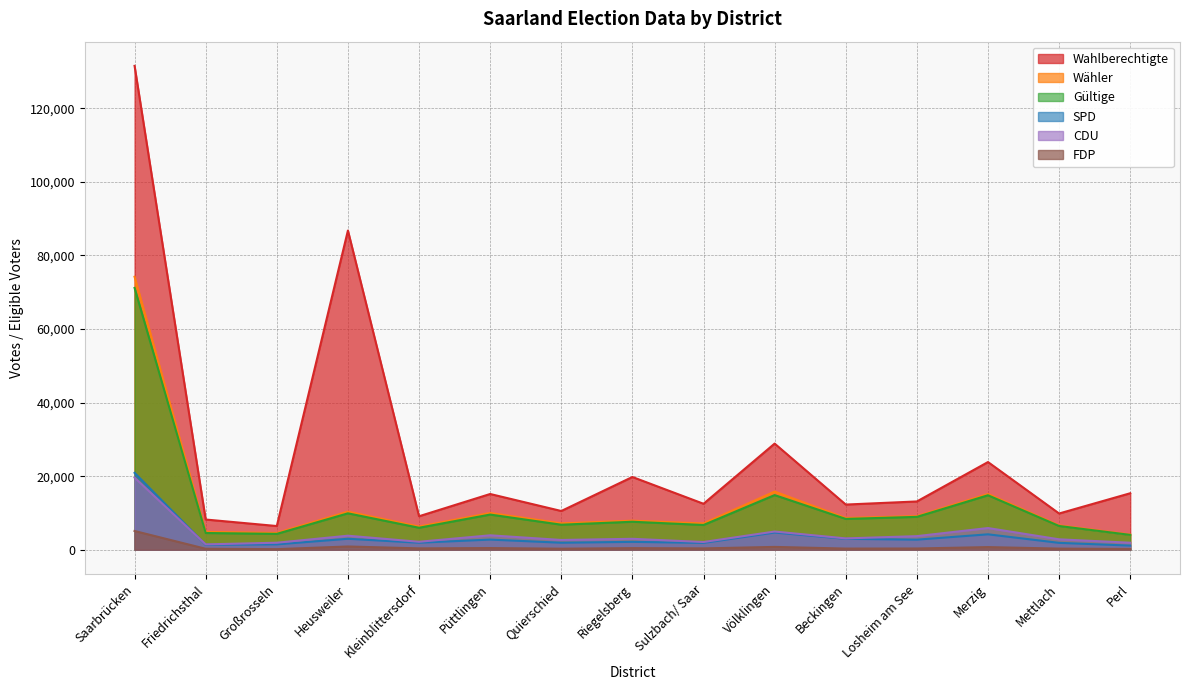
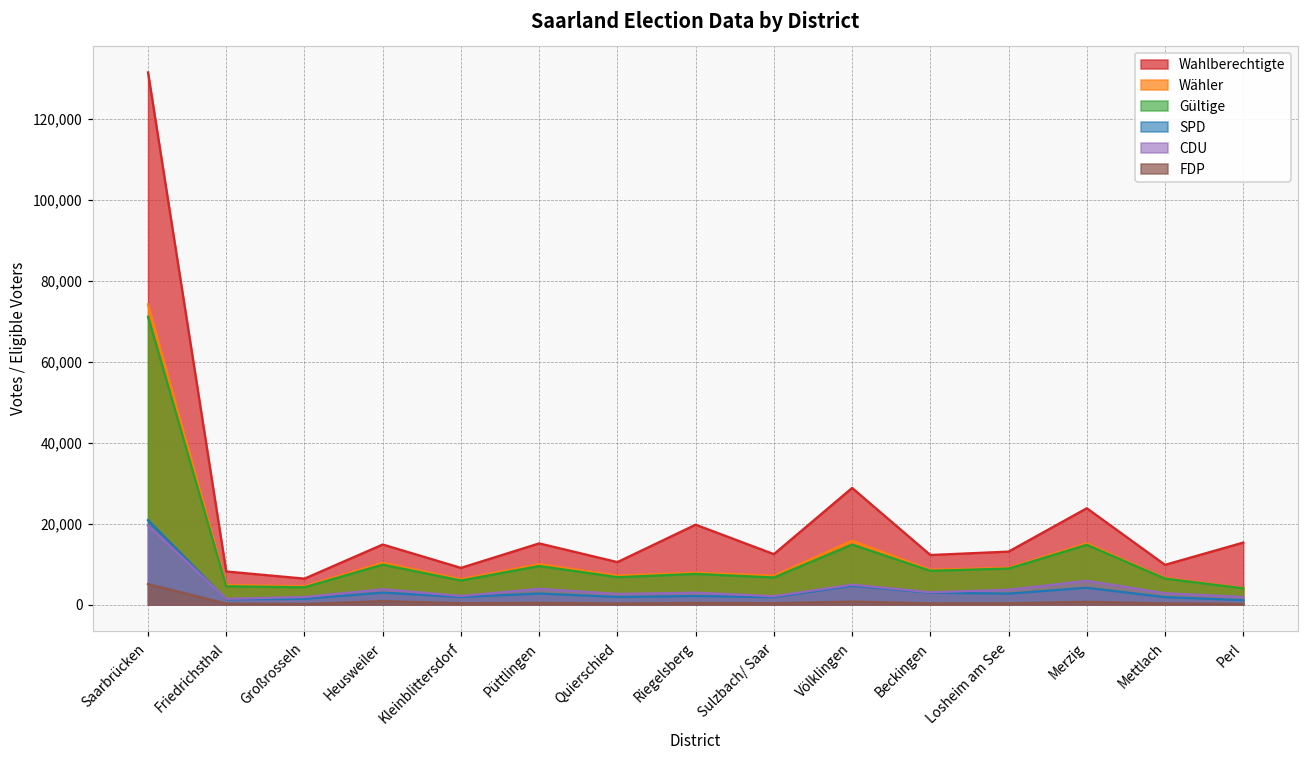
Wahlberechtigte, Heusweiler: 87,000 -> 15,000
